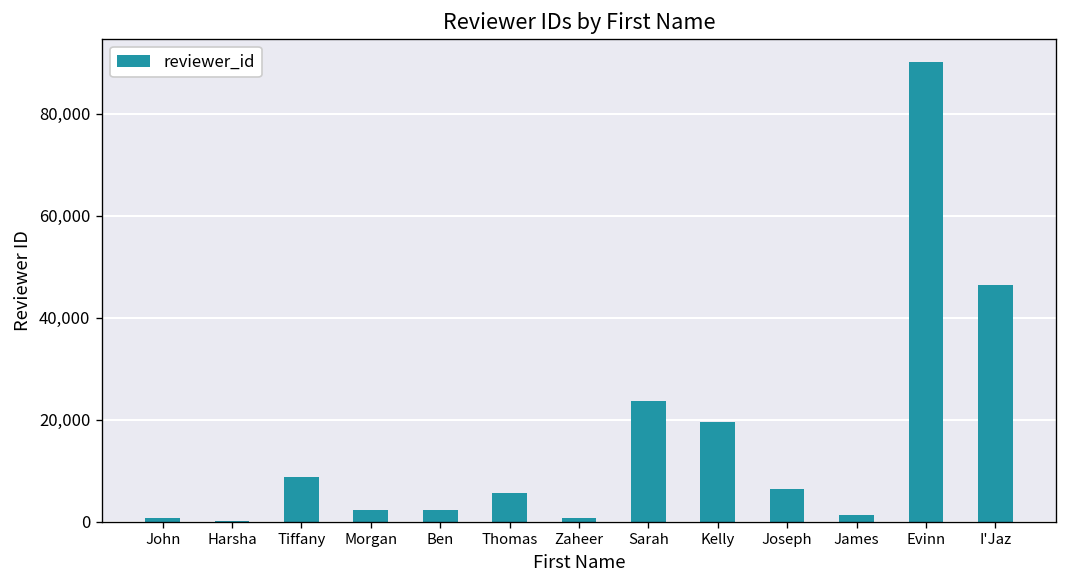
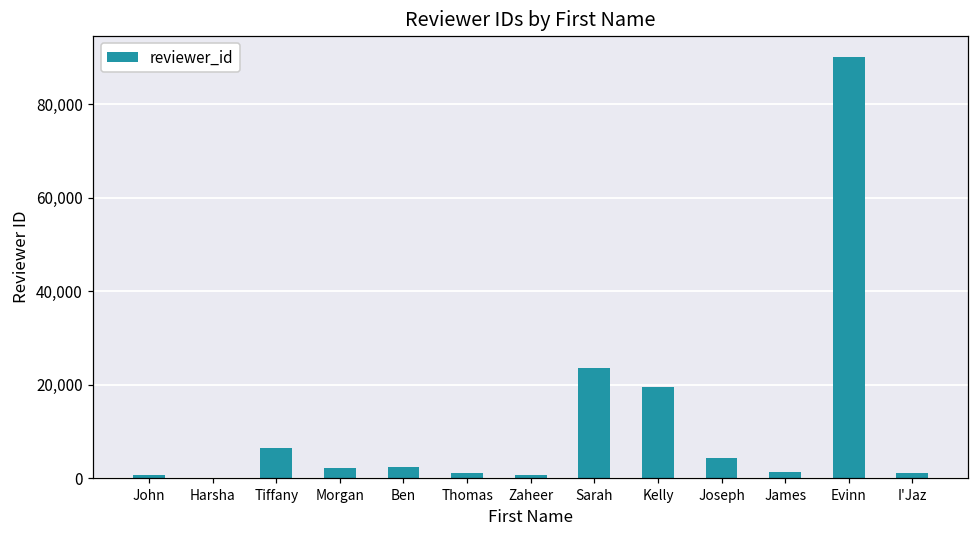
Tiffany: 9,000 -> 7,000
Thomas: 6,000 -> 1,000
Joseph: 6,000 -> 4,000
I'Jaz: 46,000 -> 1,000
